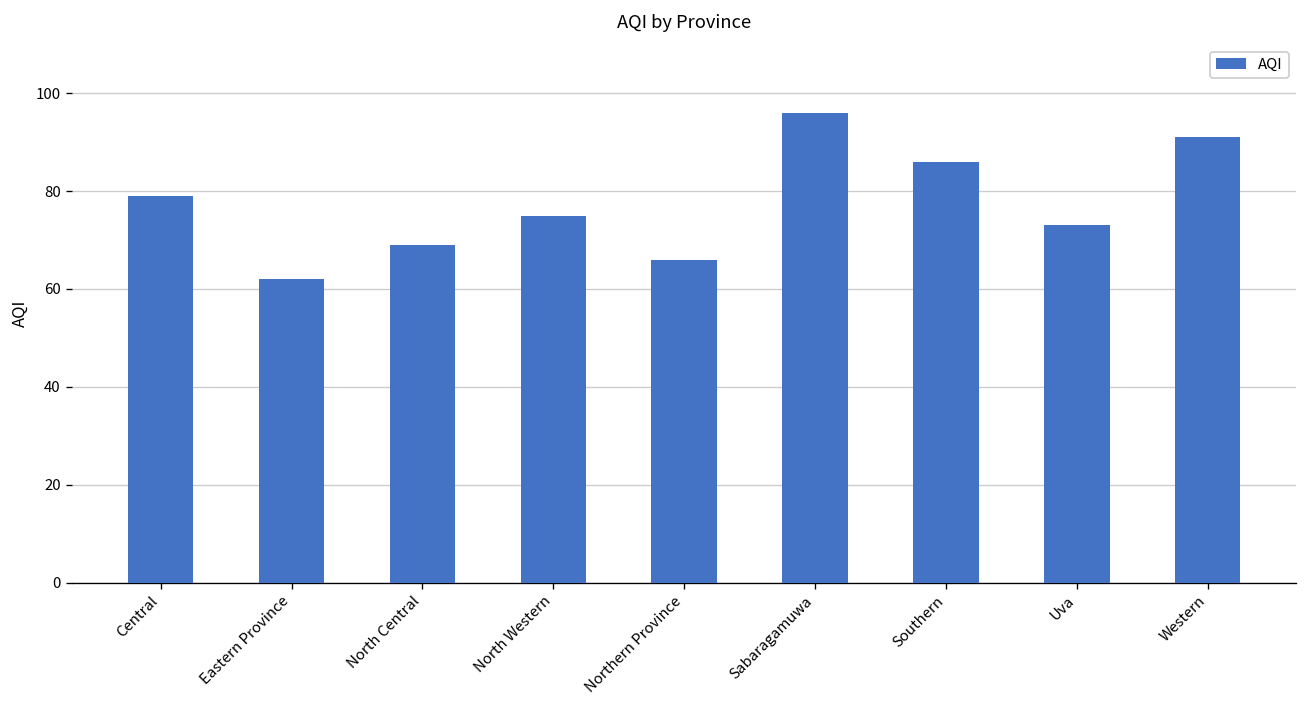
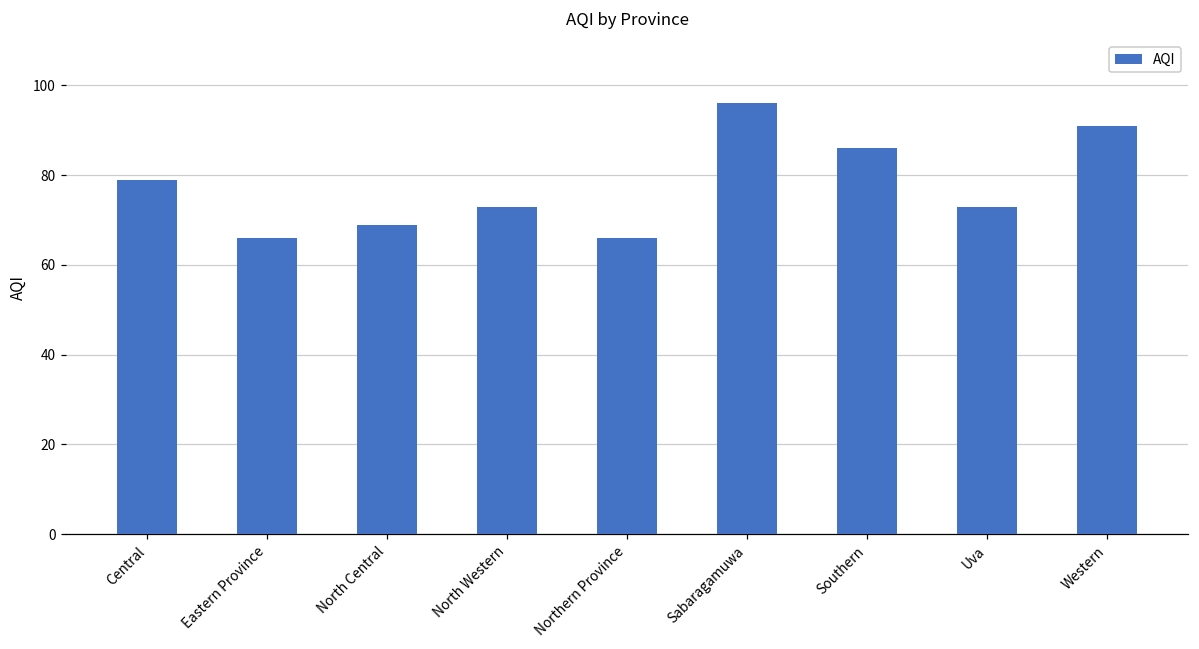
Eastern Province: 62 -> 66
North Western: 75 -> 73
